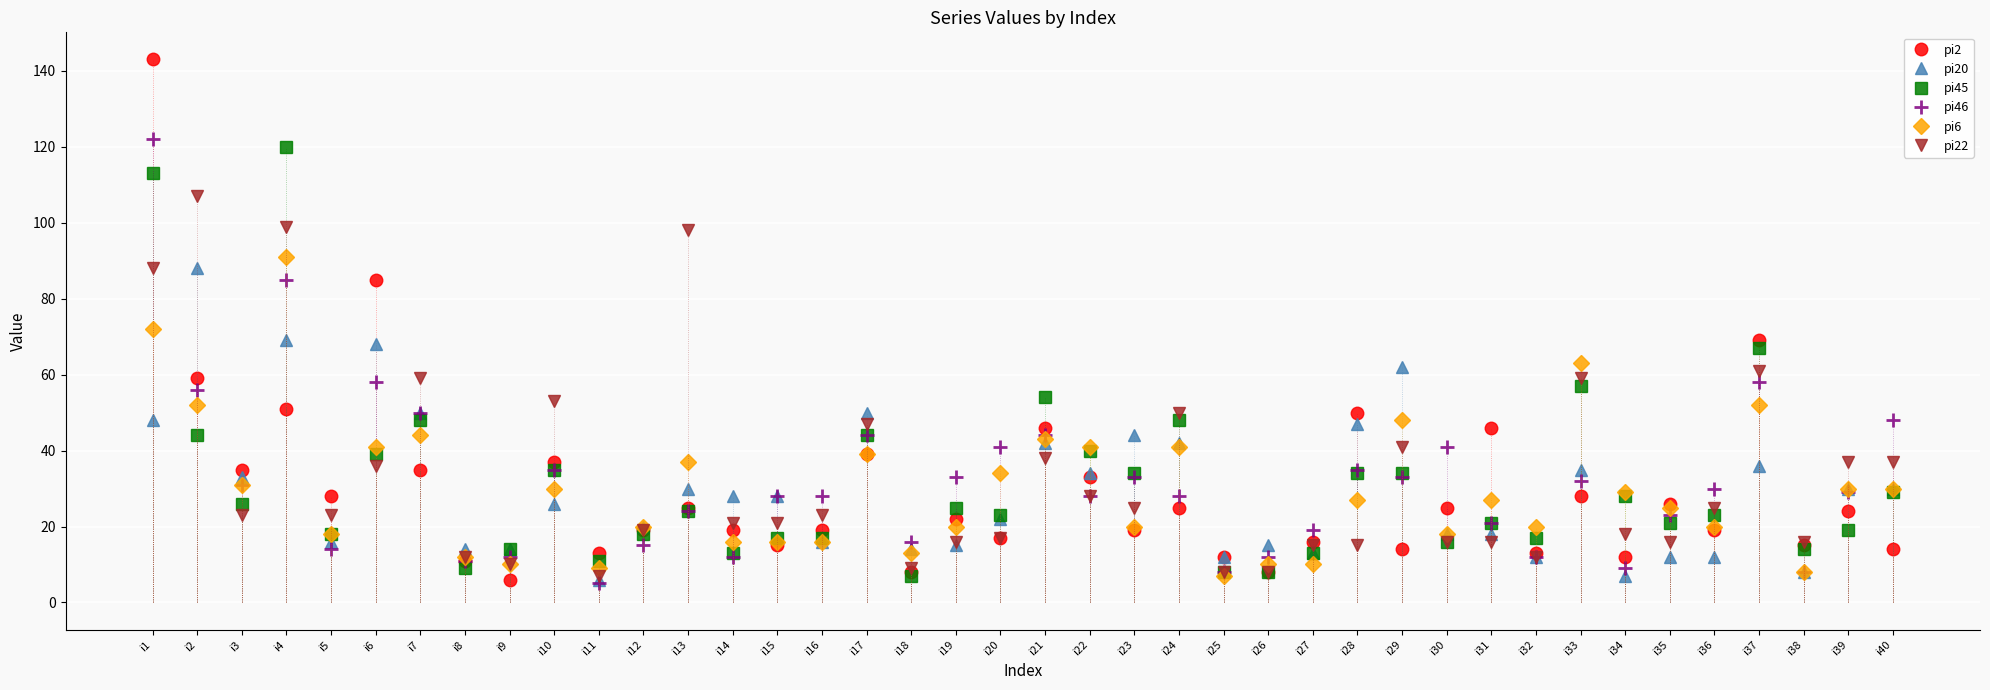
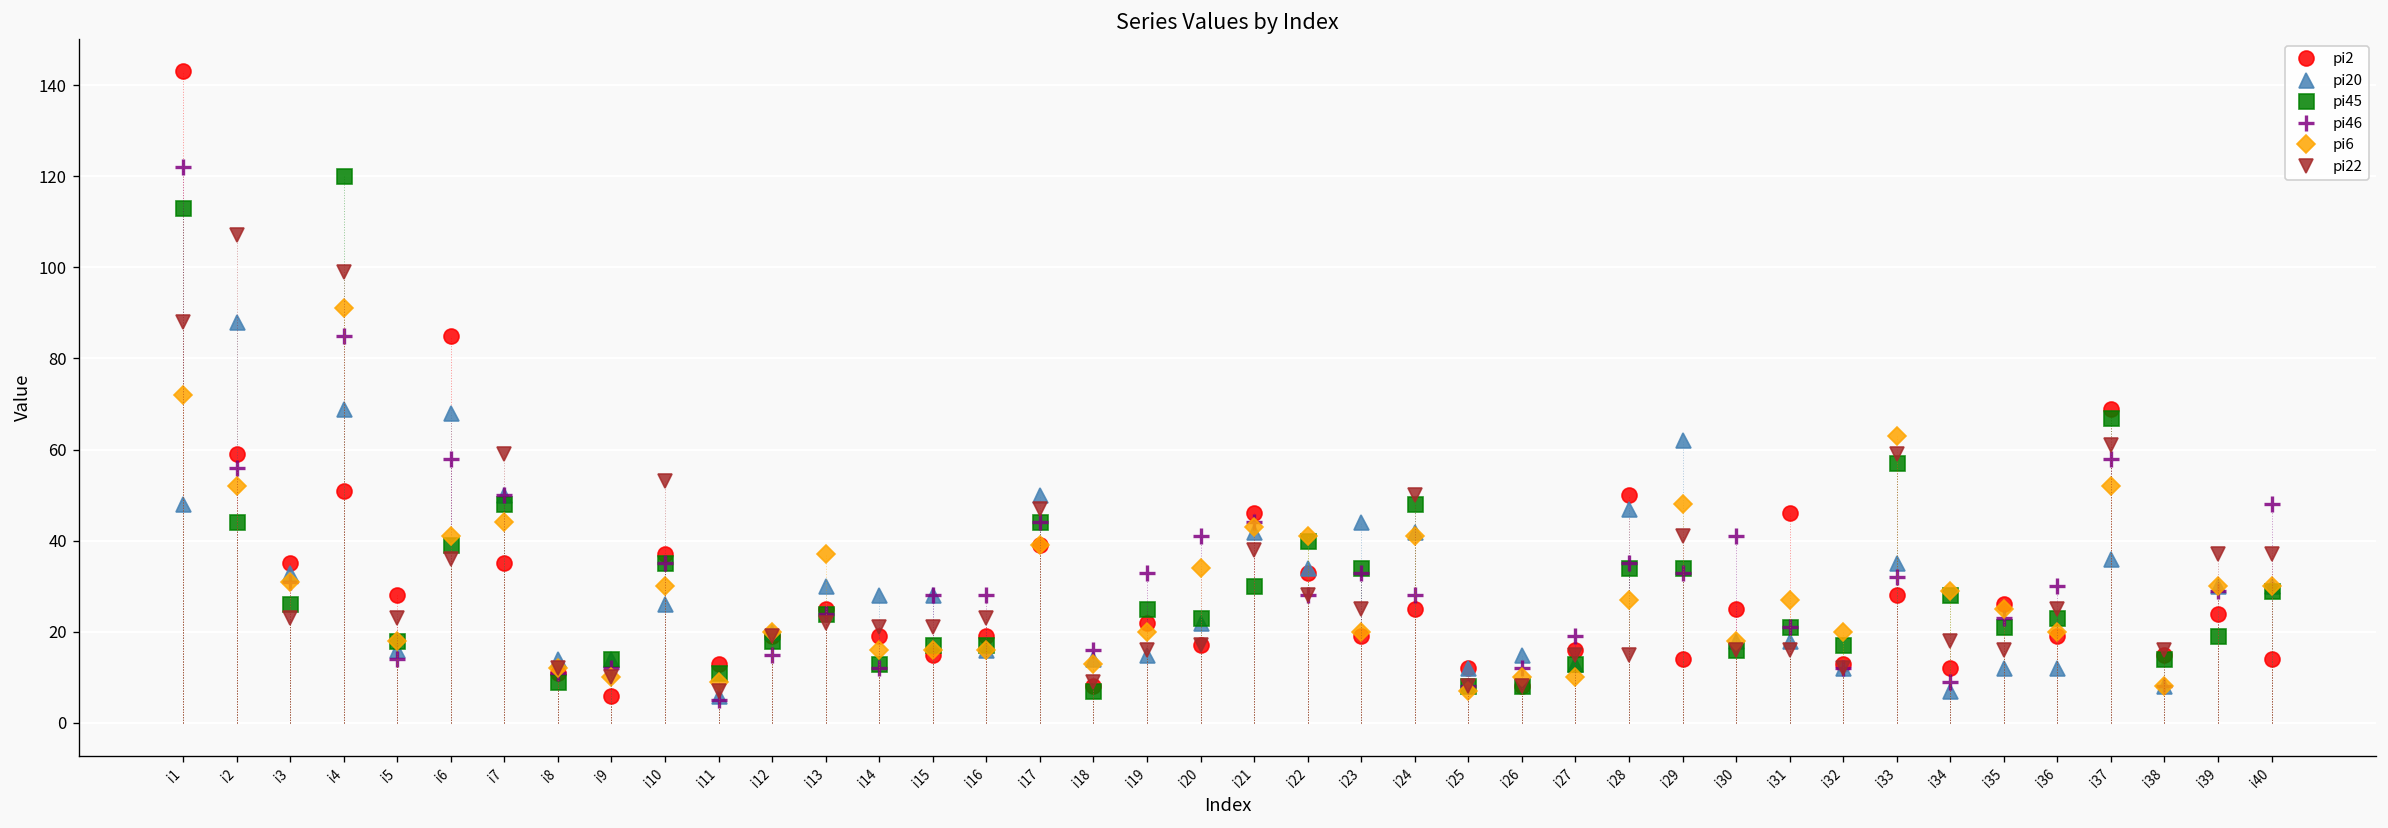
pi22, i13: 98 -> 22
pi45, i21: 54 -> 30
